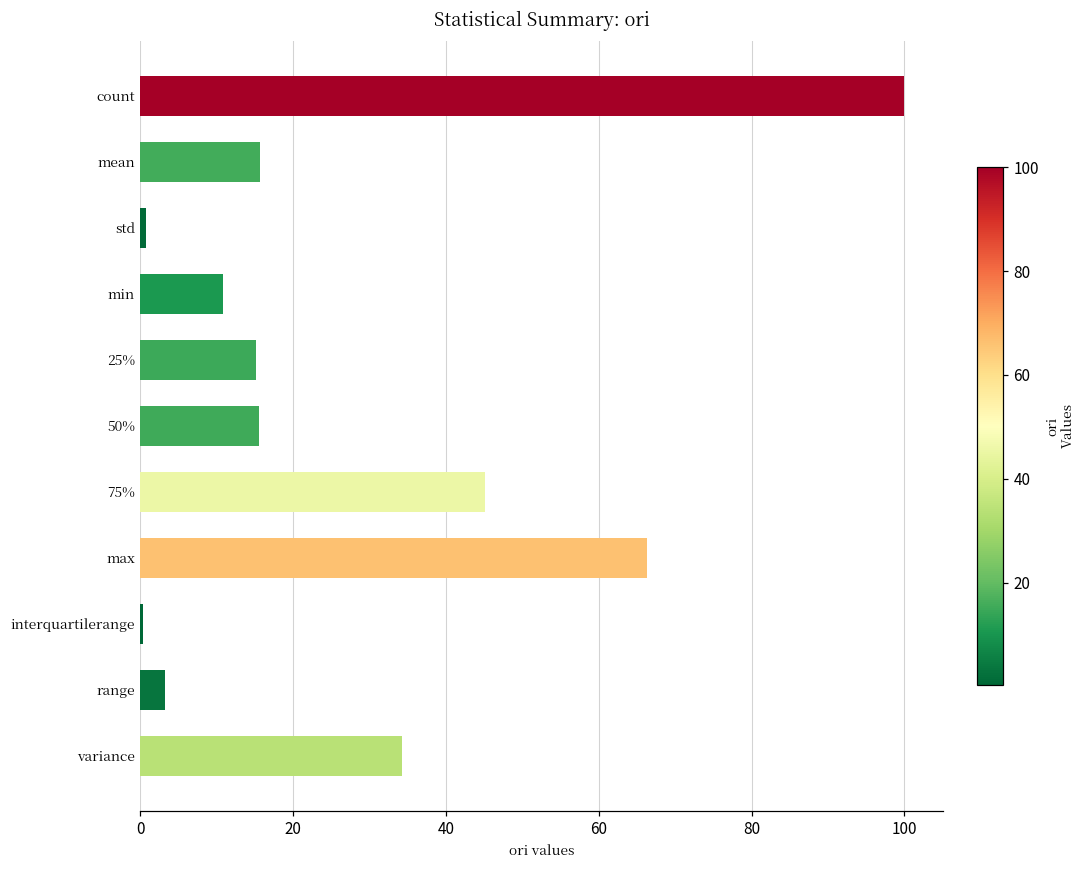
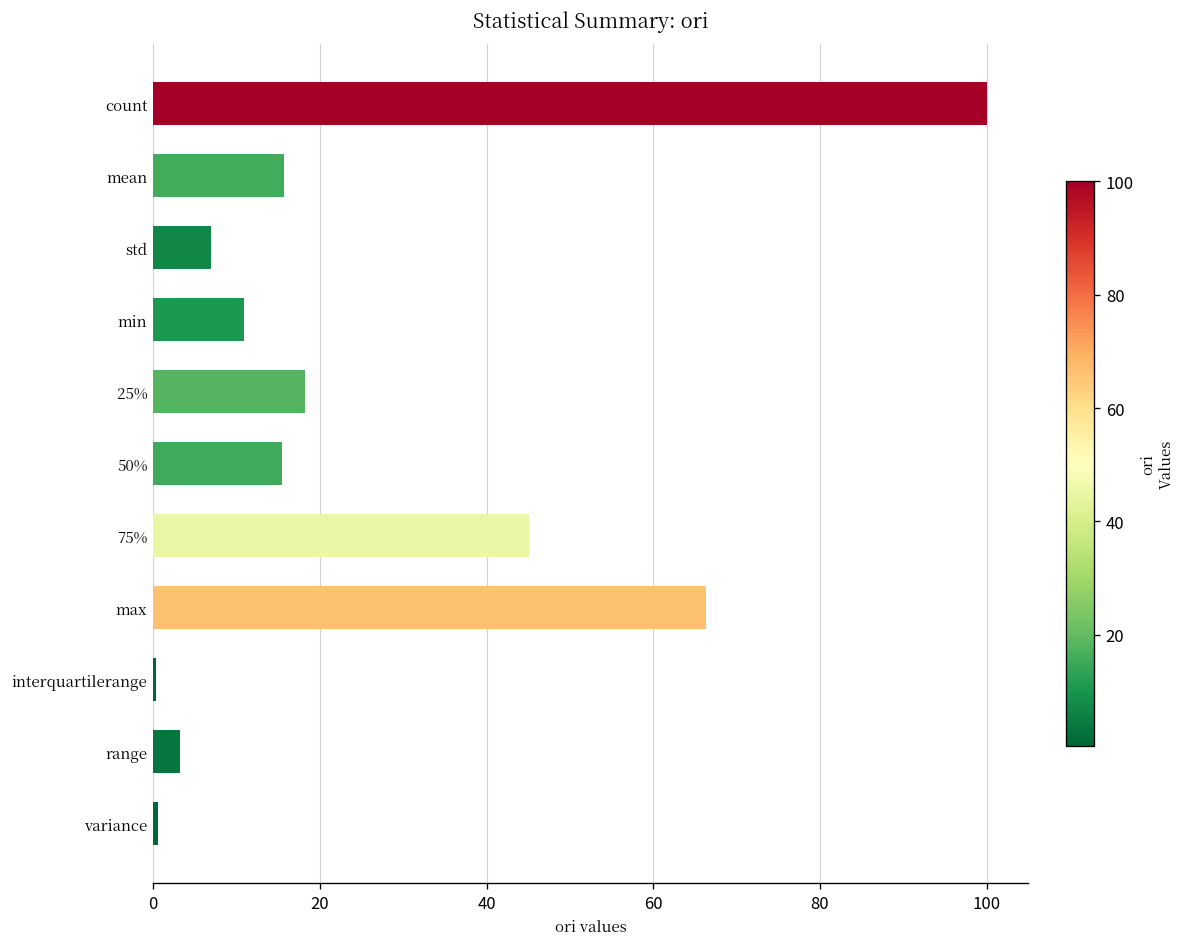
std: 1 -> 7
25%: 15 -> 18
variance: 34 -> 1
